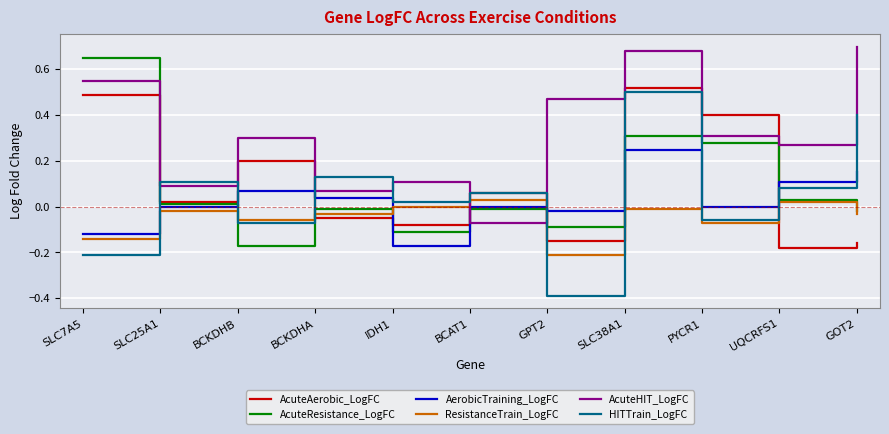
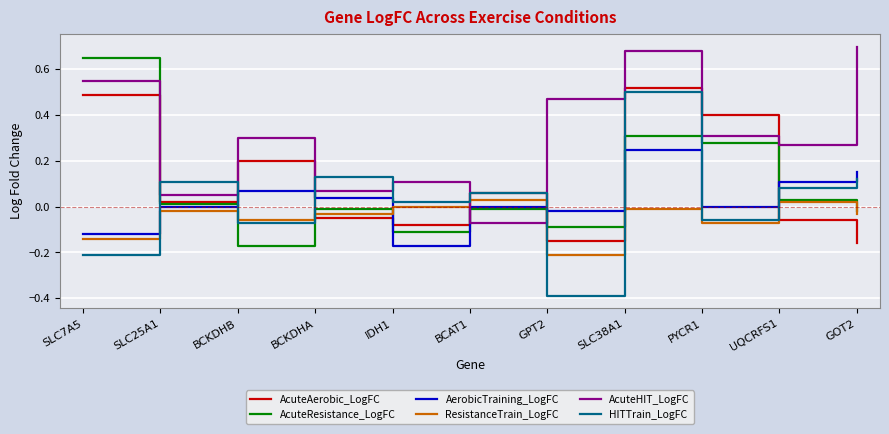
AcuteHIT_LogFC, SLC25A1: 0.09 -> 0.05
AcuteAerobic_LogFC, UQCRFS1: -0.18 -> -0.06
HITTrain_LogFC, GOT2: 0.40 -> 0.12
